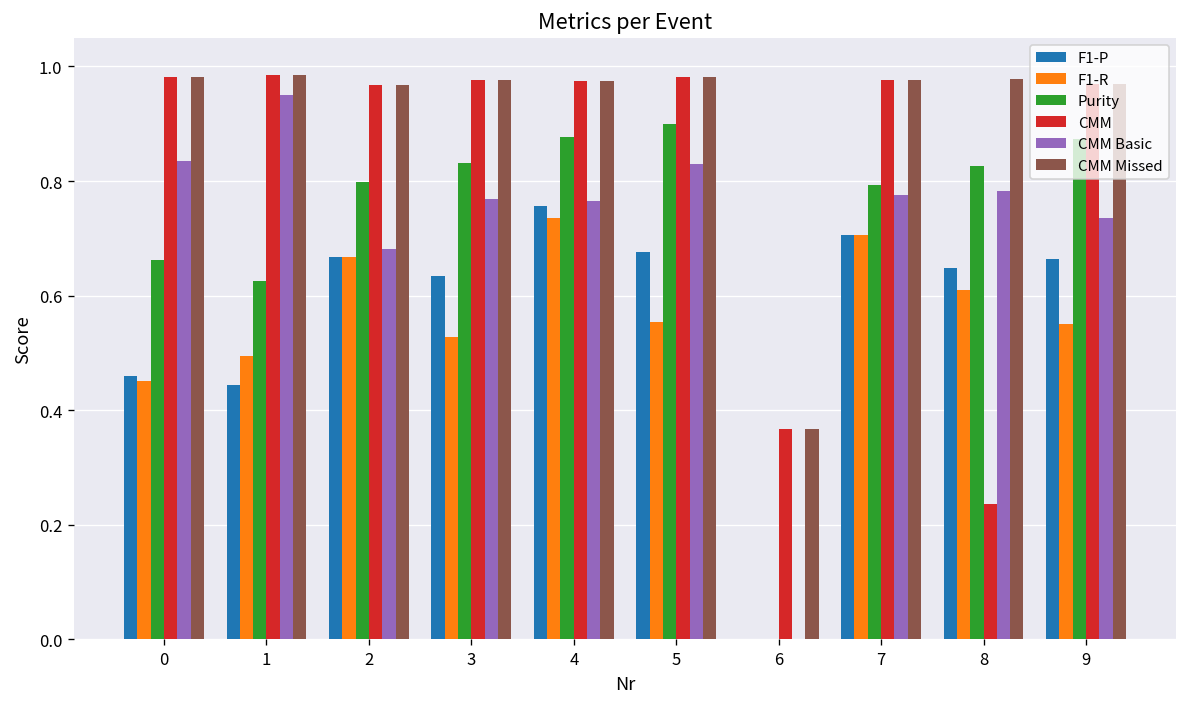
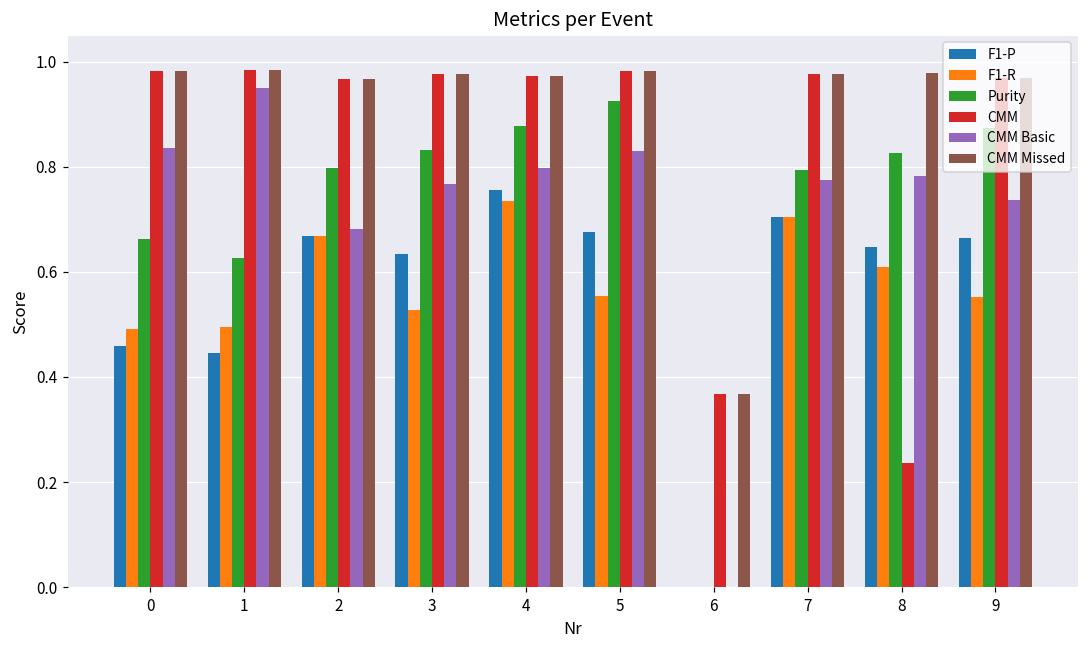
F1-R, 0: 0.45 -> 0.49
CMM Basic, 4: 0.77 -> 0.80
Purity, 5: 0.90 -> 0.92
